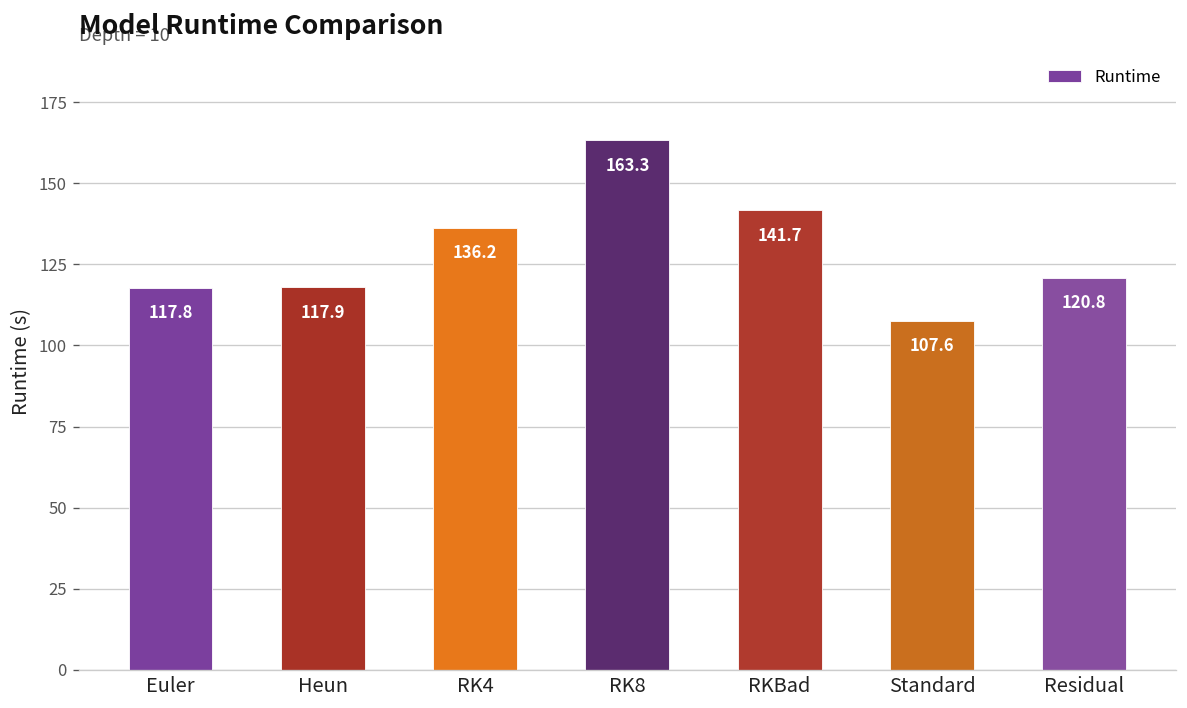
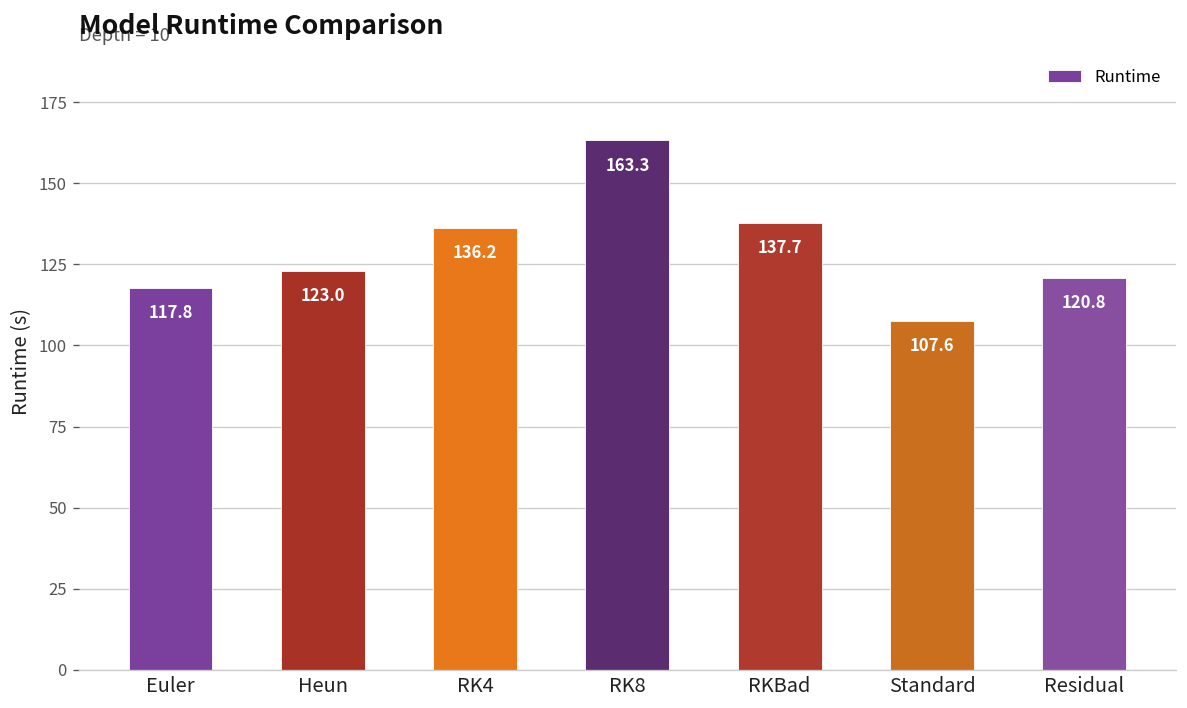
Heun: 117.9 -> 123.0
RKBad: 141.7 -> 137.7
